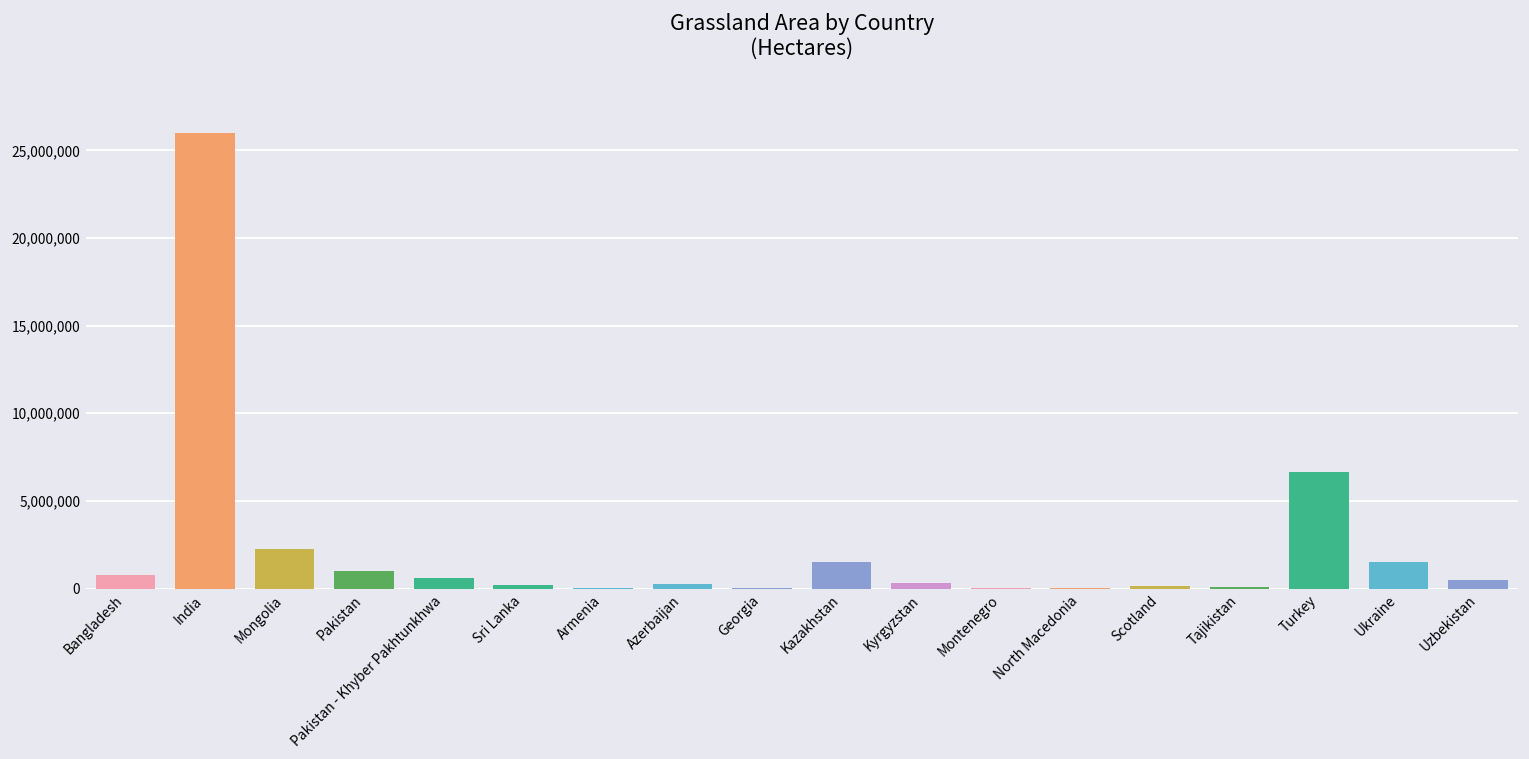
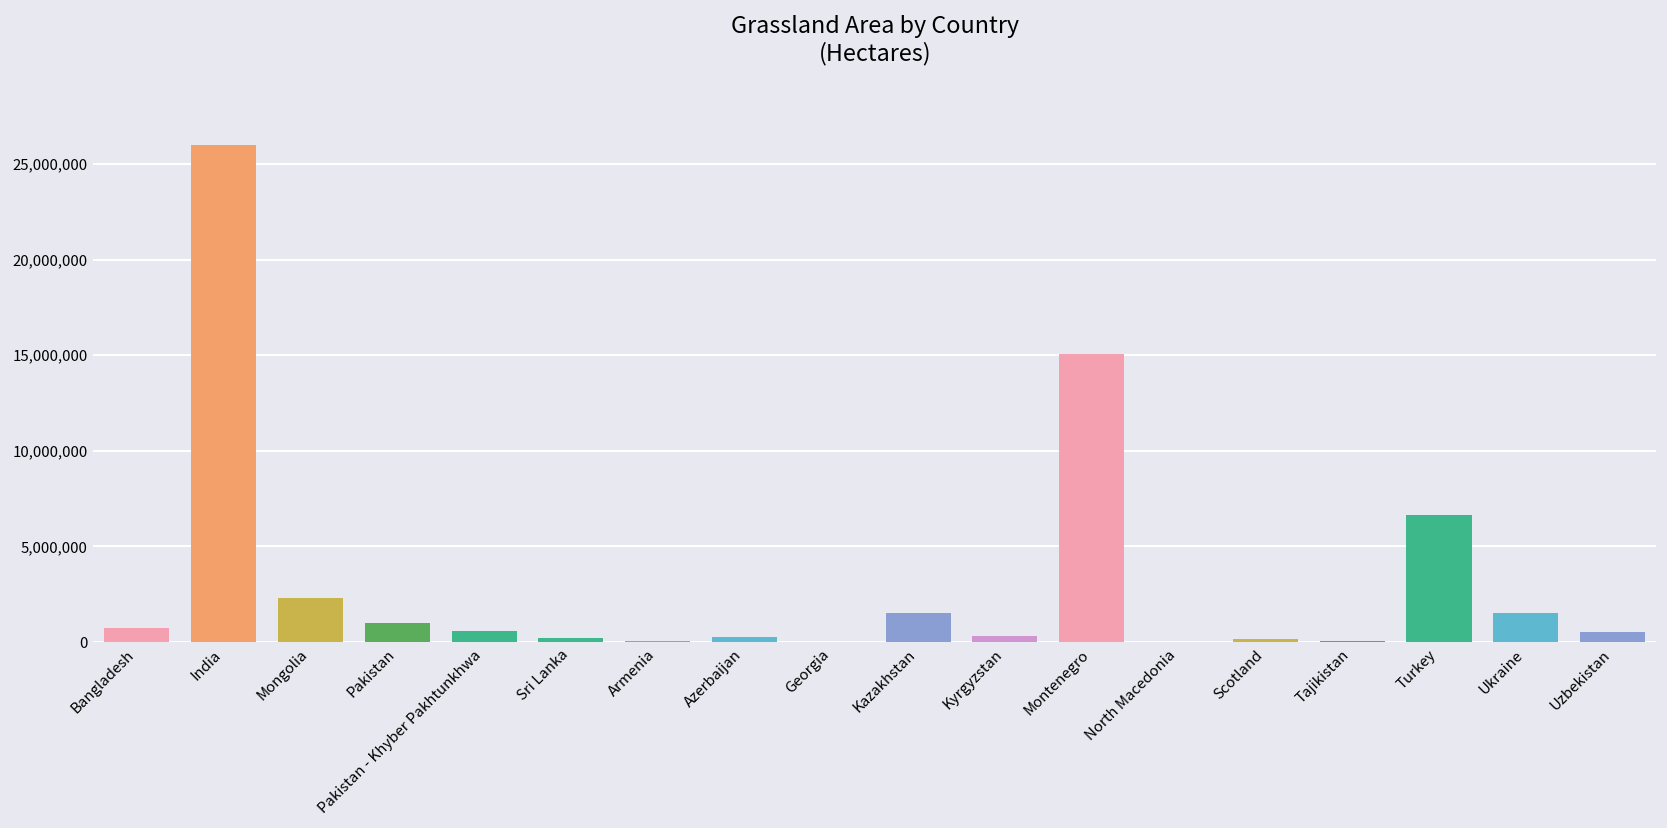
Montenegro: 0 -> 15,000,000
